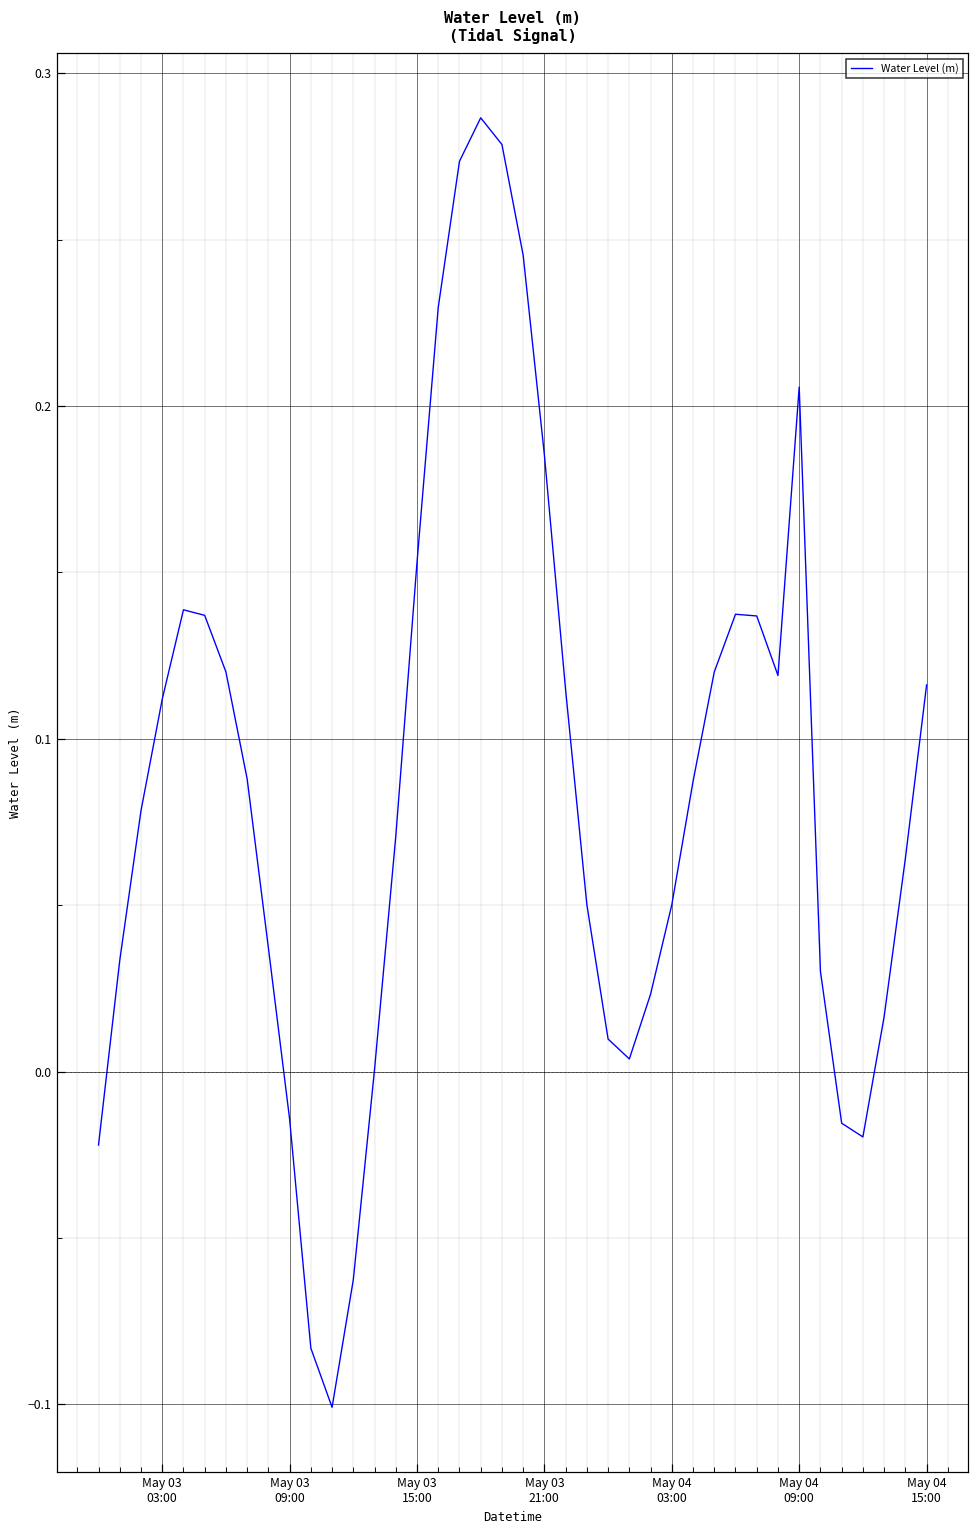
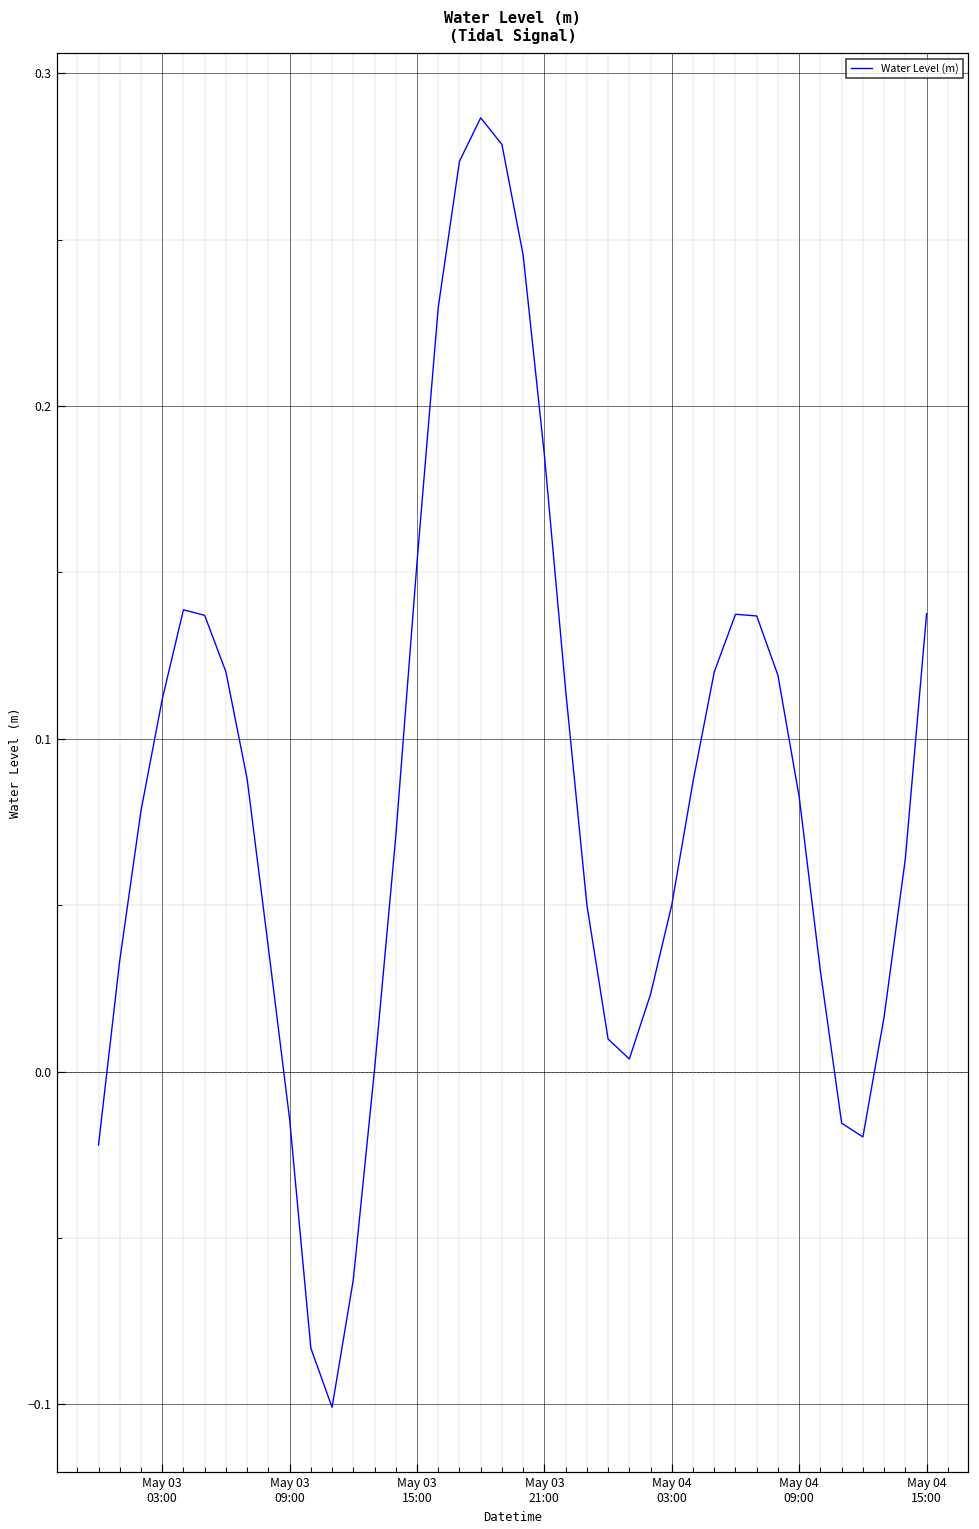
May 04 09:00: 0.206 -> 0.083
May 04 15:00: 0.116 -> 0.138
